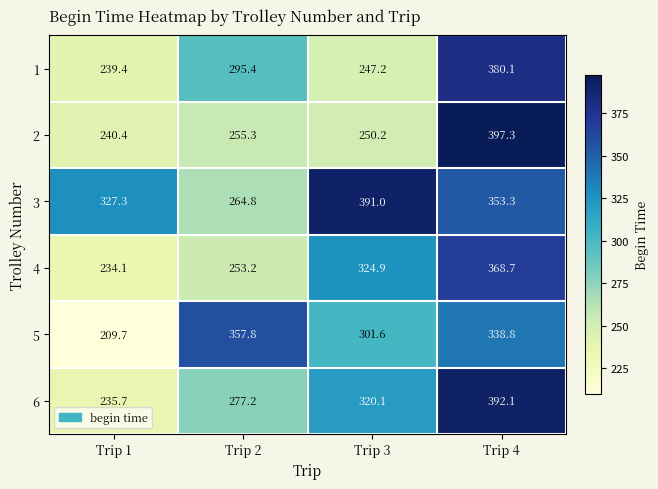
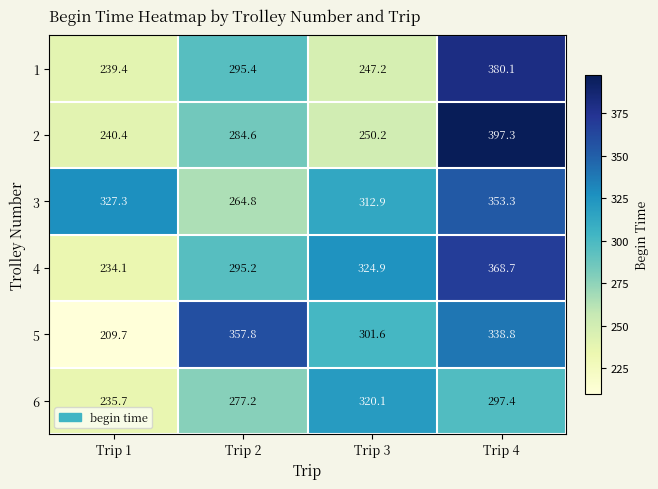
2, Trip 2: 255.3 -> 284.6
3, Trip 3: 391.0 -> 312.9
4, Trip 2: 253.2 -> 295.2
6, Trip 4: 392.1 -> 297.4
